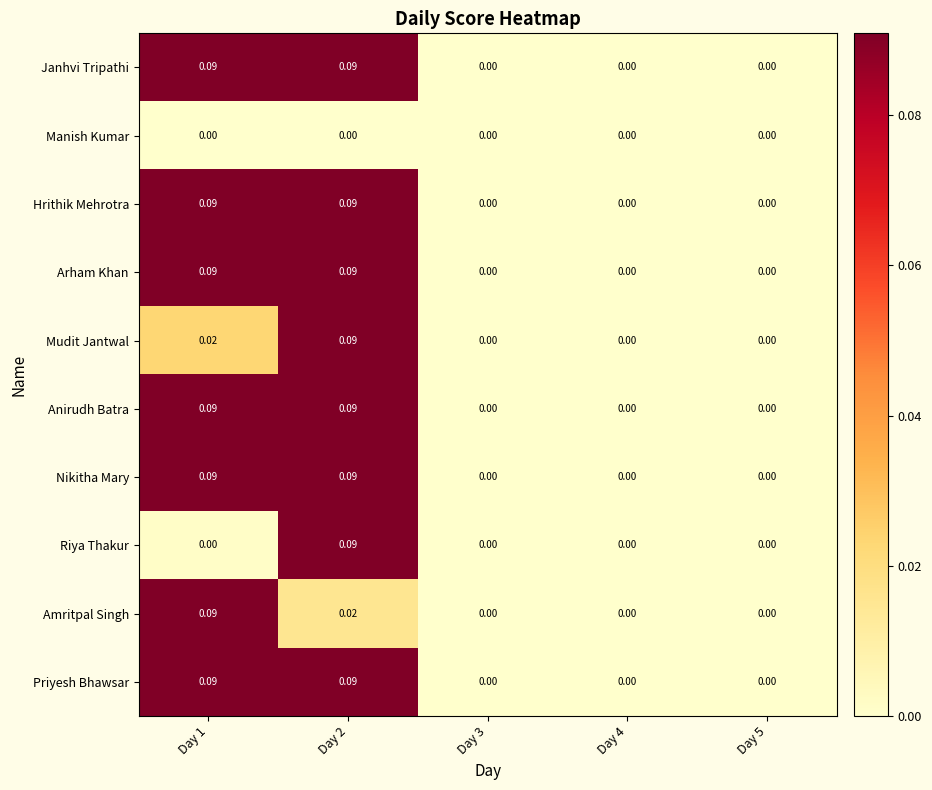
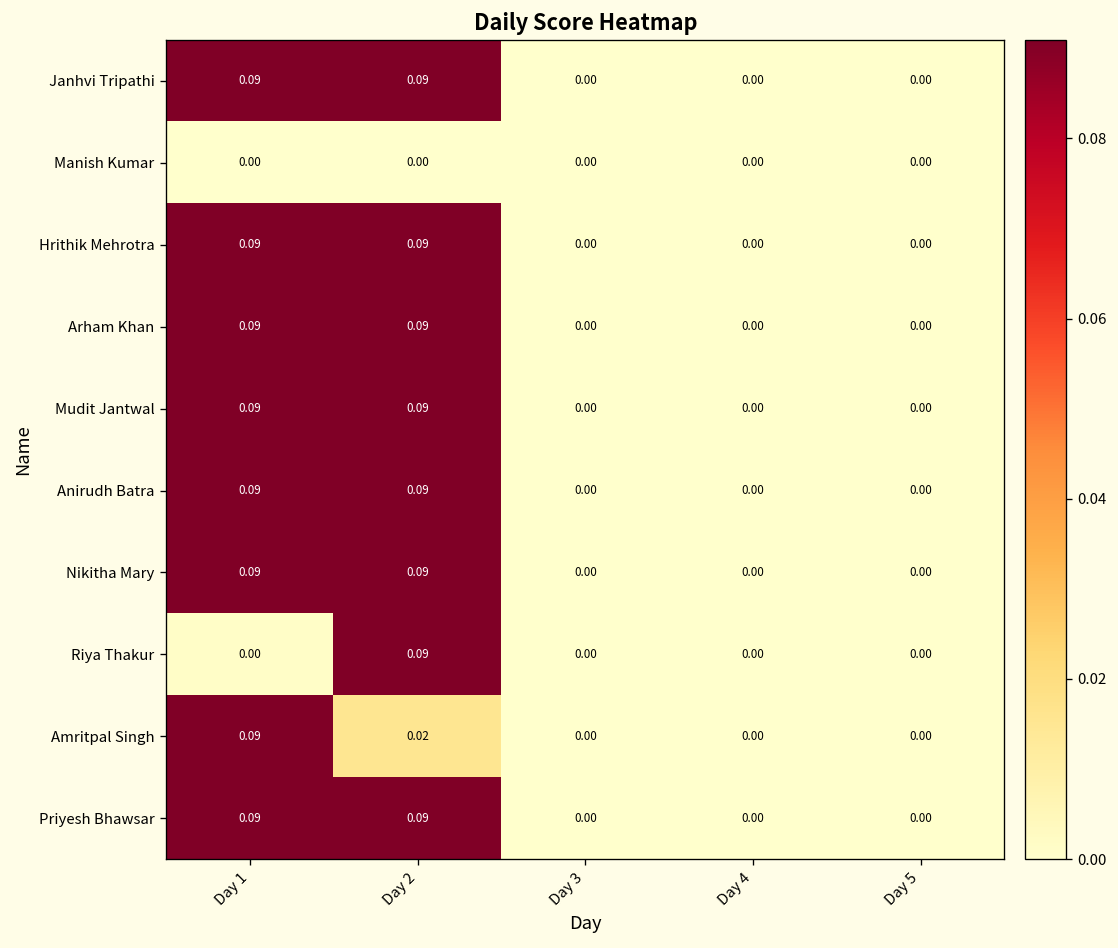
Mudit Jantwal, Day 1: 0.02 -> 0.09
